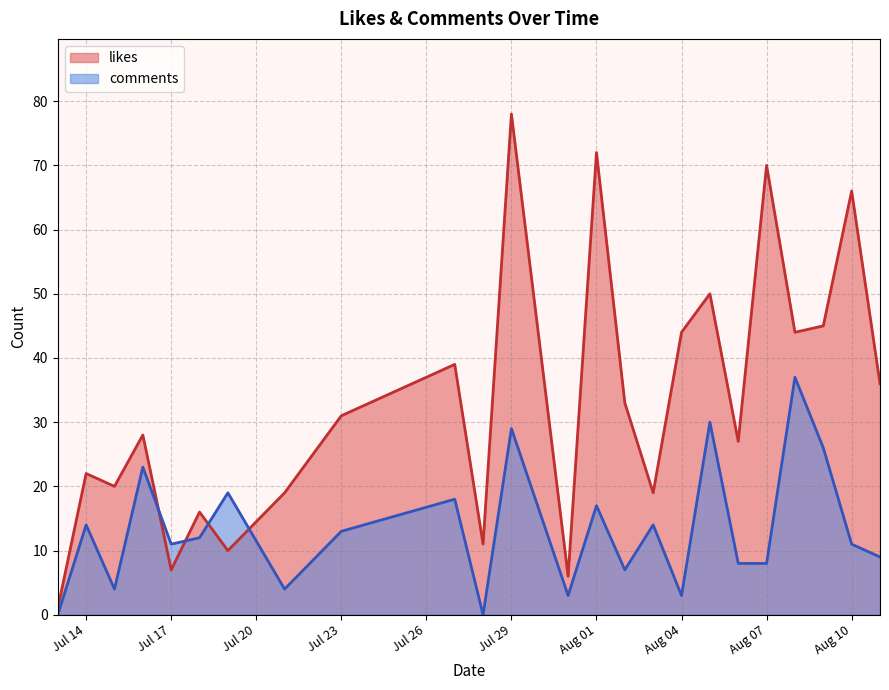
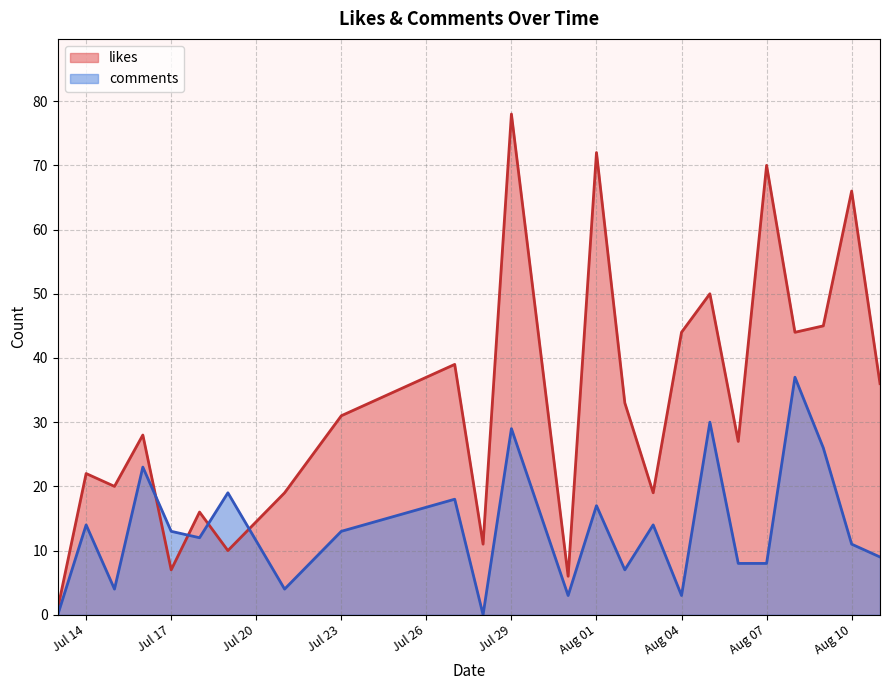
comments, Jul 17: 11 -> 13
